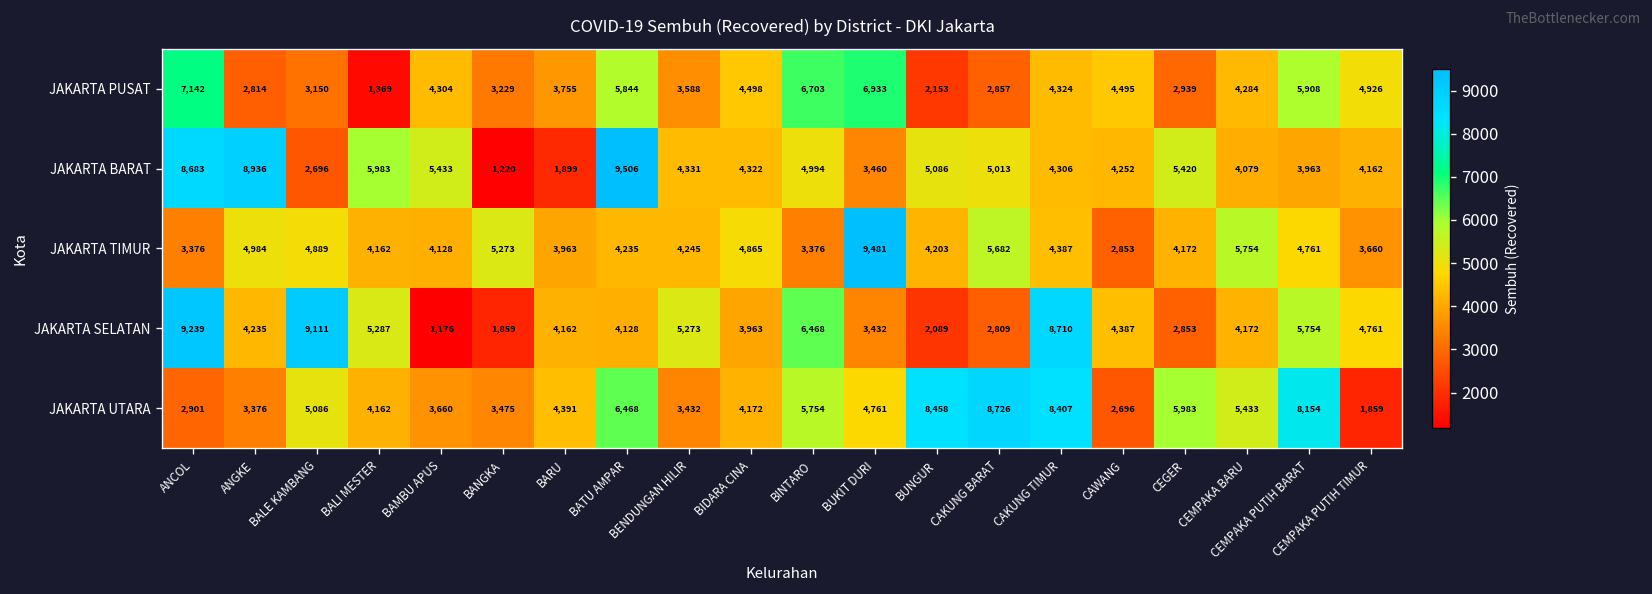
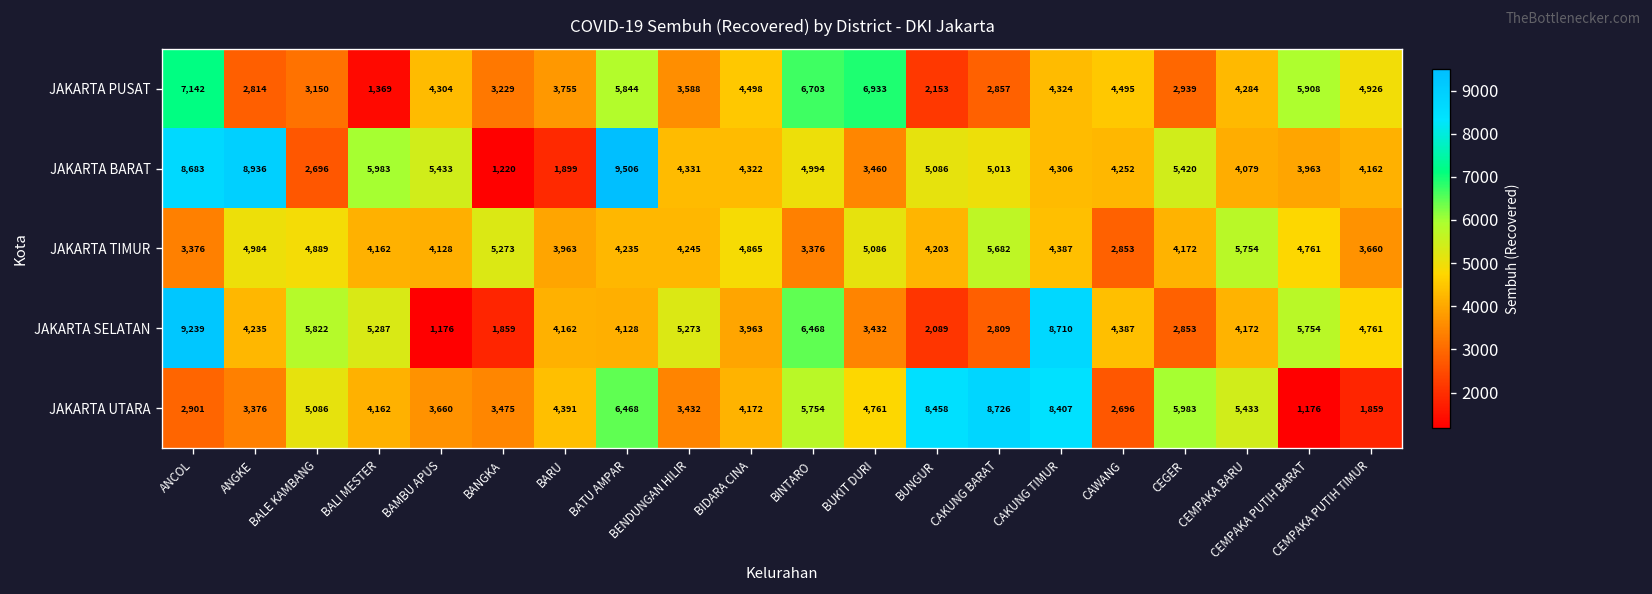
JAKARTA TIMUR, BUKIT DURI: 9,481 -> 5,086
JAKARTA SELATAN, BALE KAMBANG: 9,111 -> 5,822
JAKARTA UTARA, CEMPAKA PUTIH BARAT: 8,154 -> 1,176
